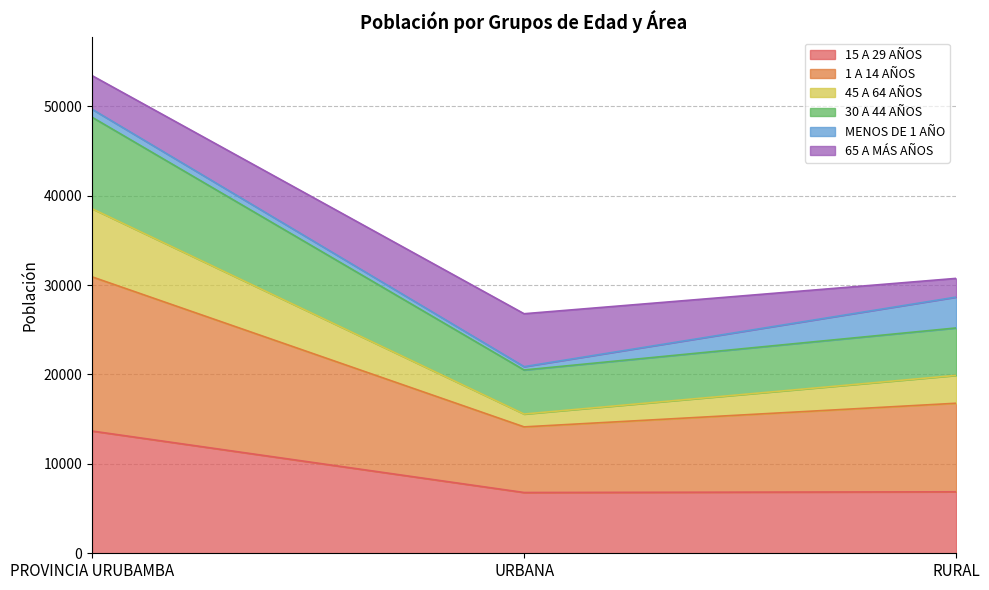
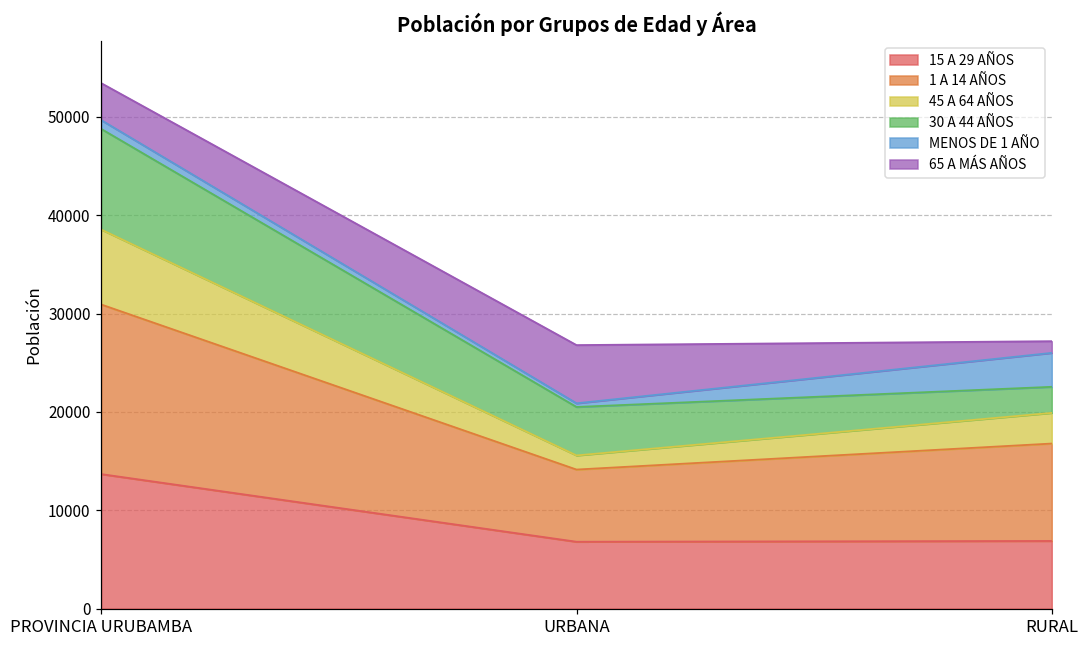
30 A 44 AÑOS, RURAL: 5000 -> 3000
65 A MÁS AÑOS, RURAL: 2000 -> 1000
